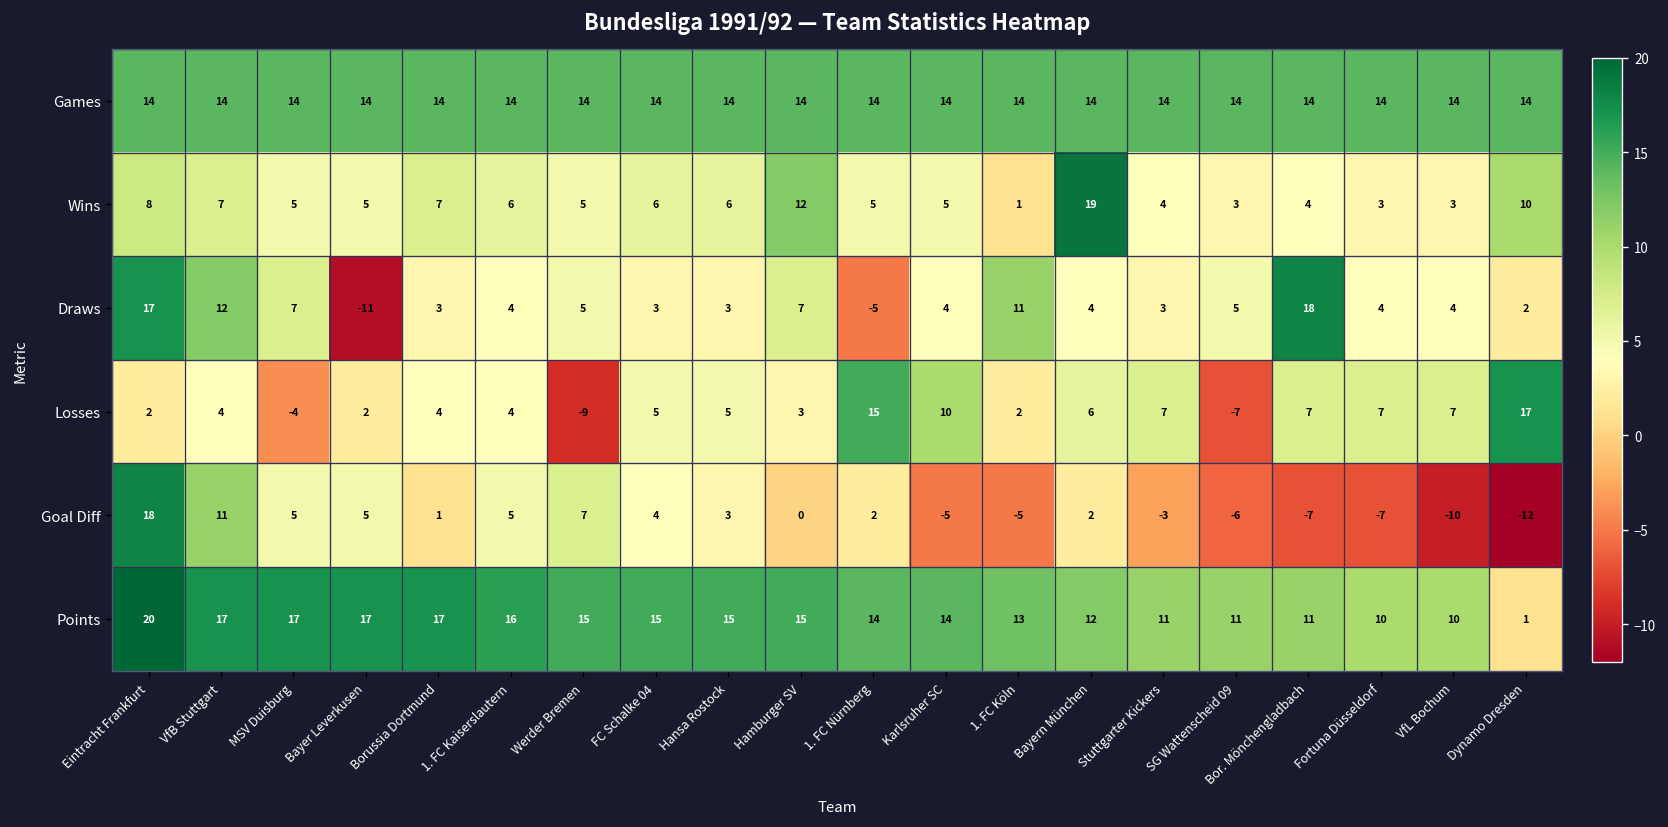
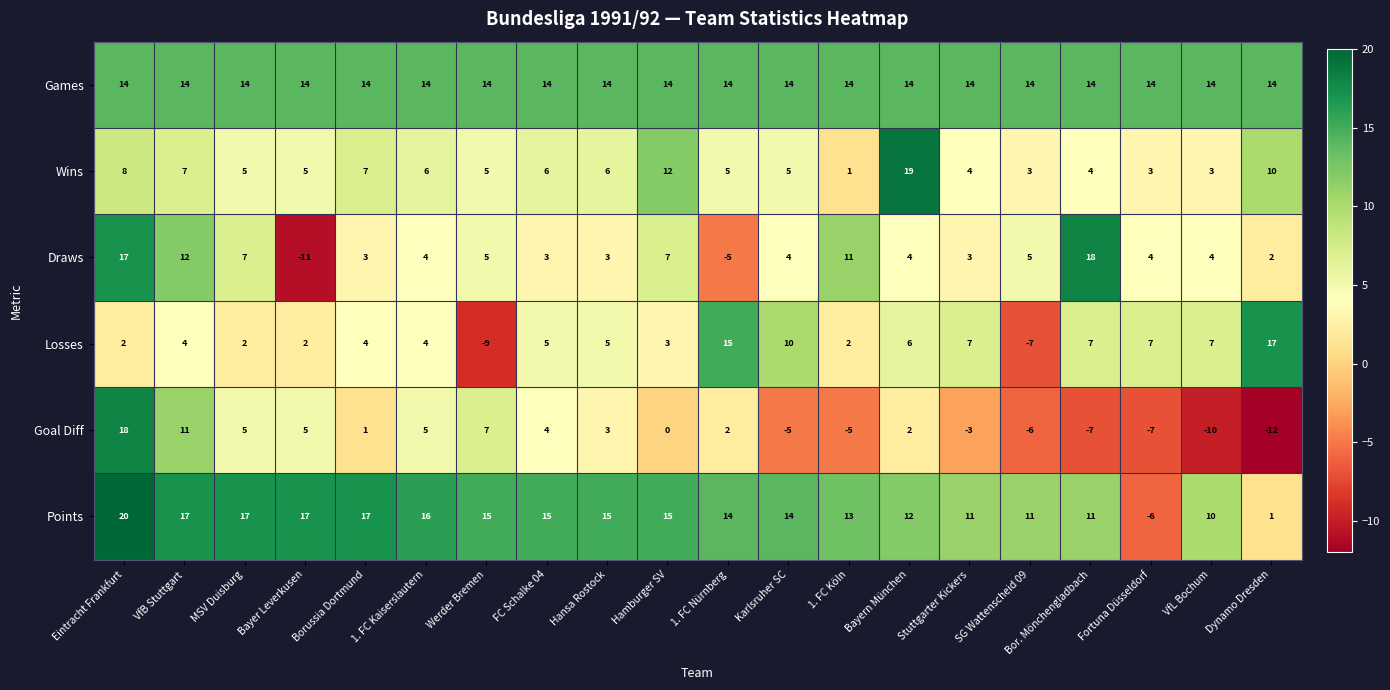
Losses, MSV Duisburg: -4 -> 2
Points, Fortuna Düsseldorf: 10 -> -6
